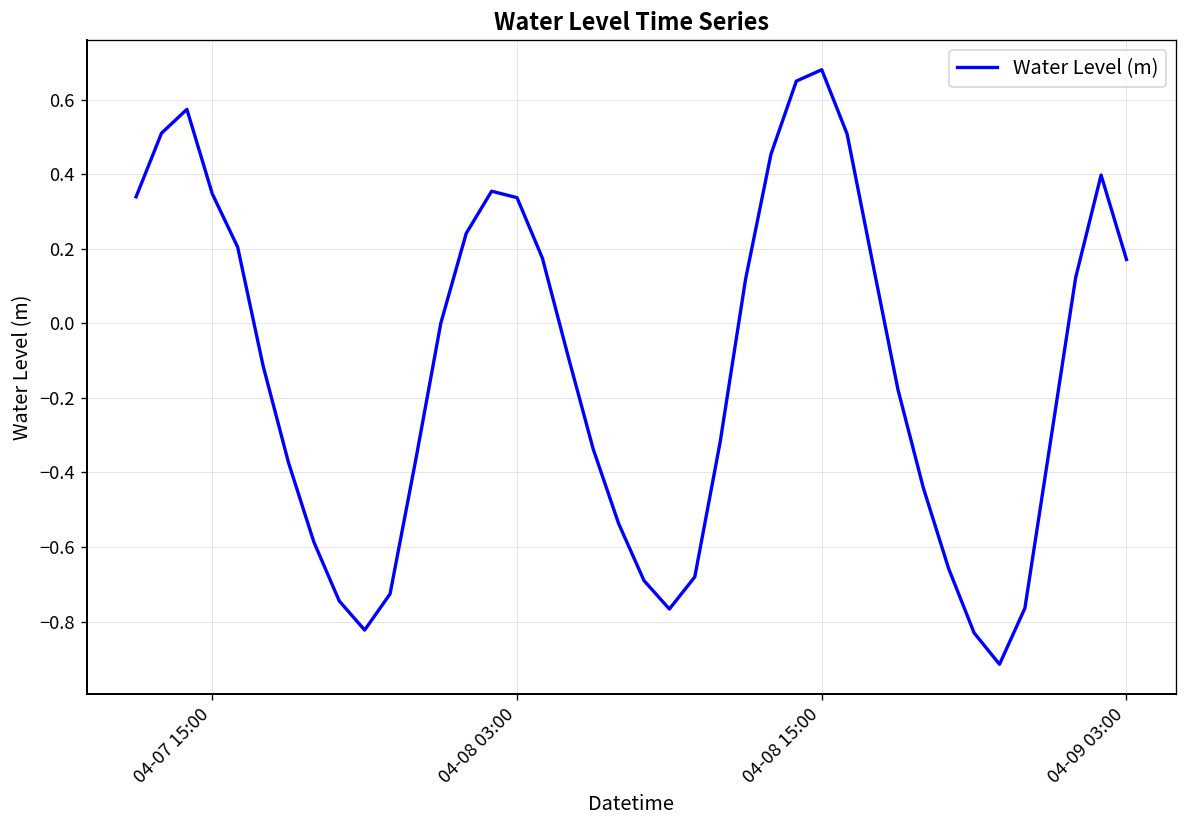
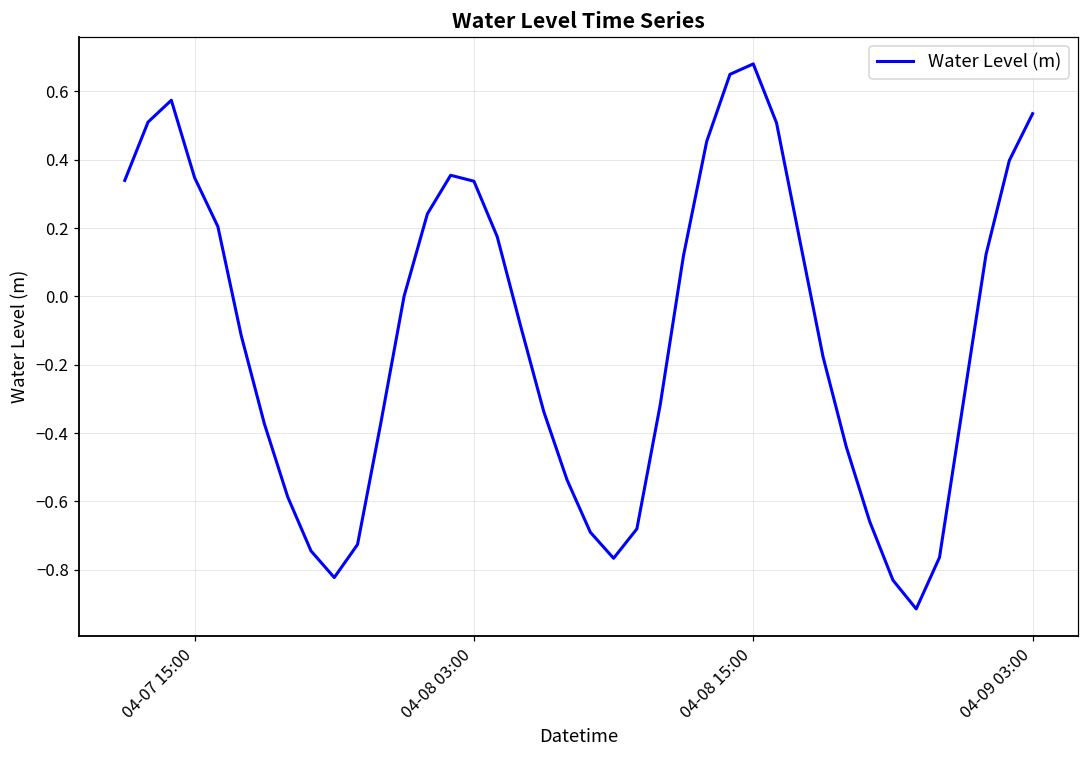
04-09 03:00: 0.17 -> 0.53
